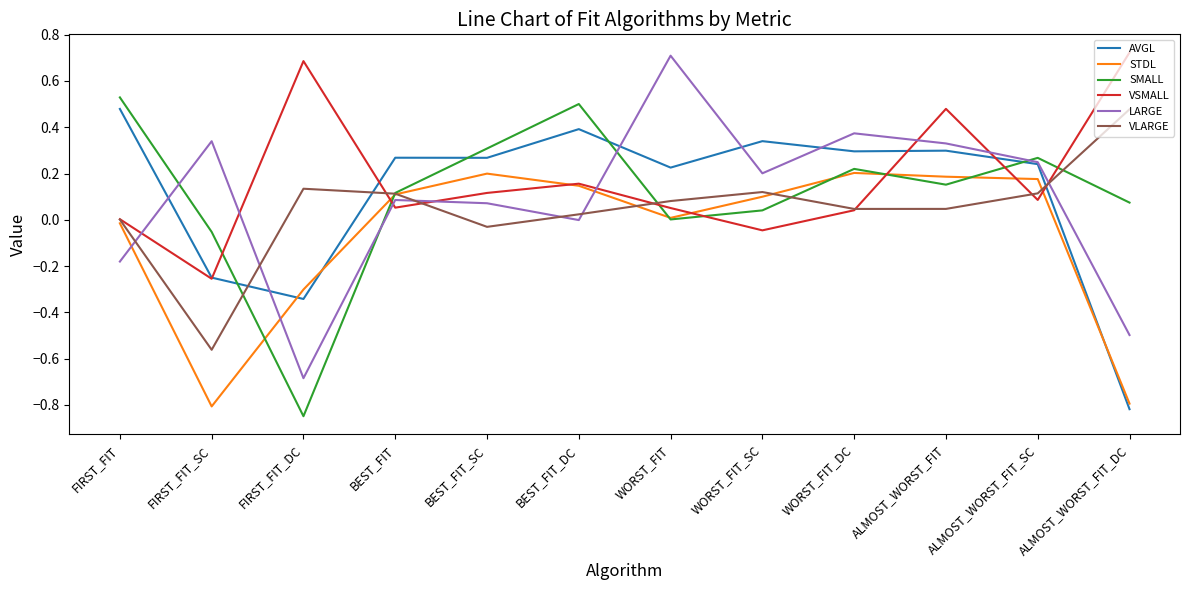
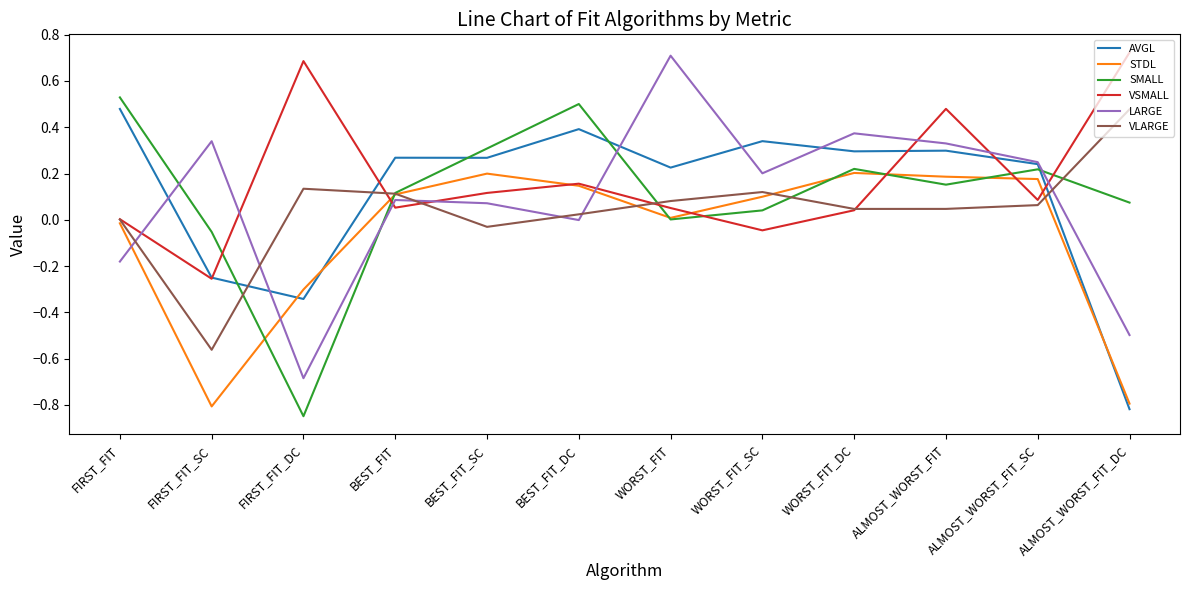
SMALL, ALMOST_WORST_FIT_SC: 0.27 -> 0.22
VLARGE, ALMOST_WORST_FIT_SC: 0.11 -> 0.06
